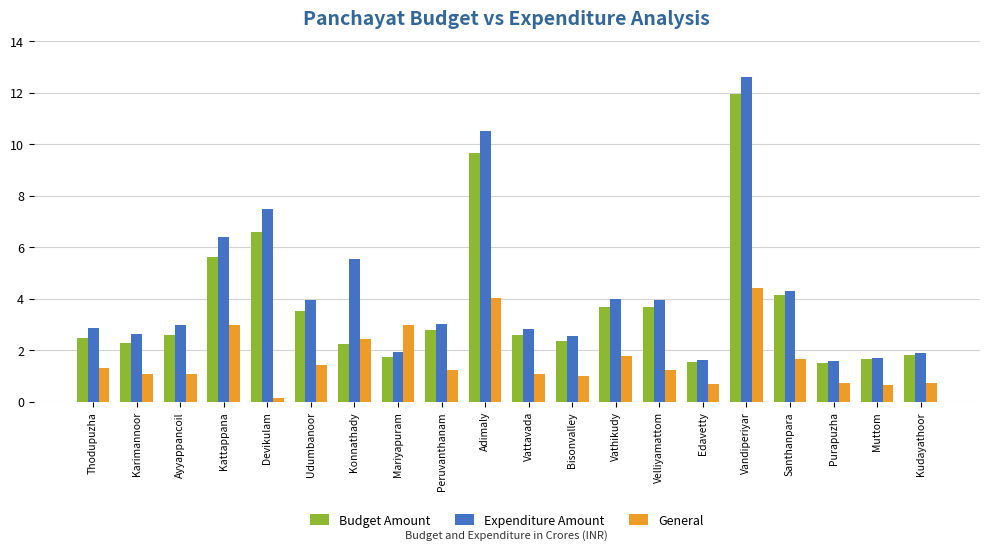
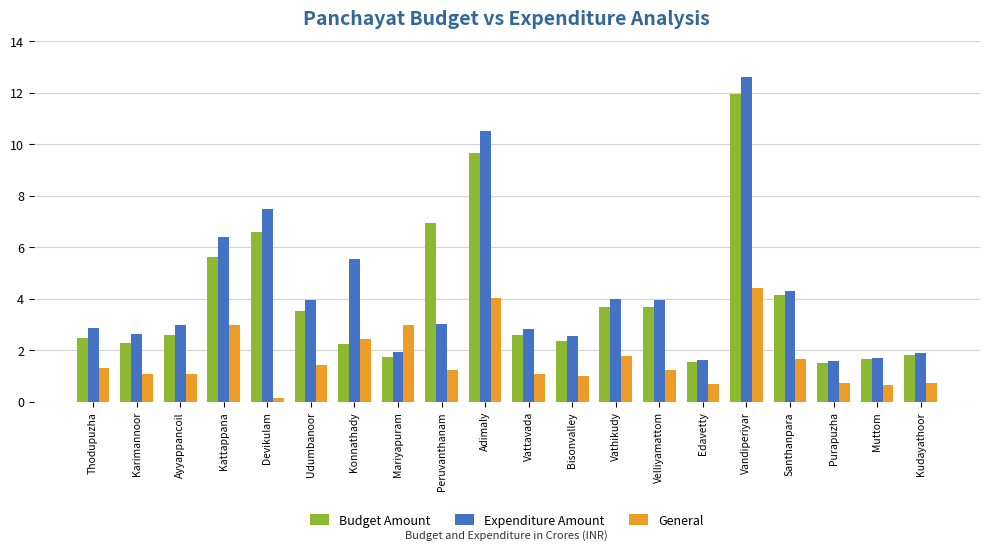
Budget Amount, Peruvanthanam: 2.8 -> 6.9
